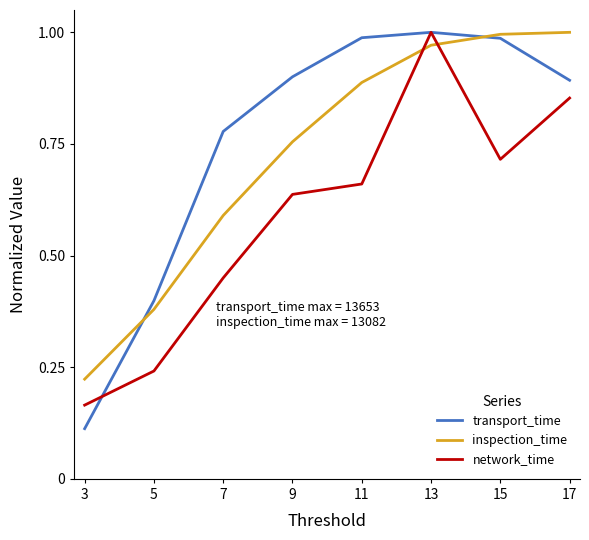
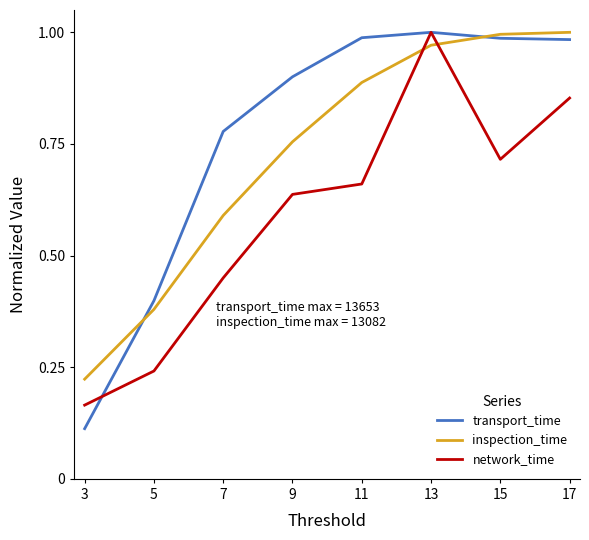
transport_time, 17: 0.89 -> 0.98
